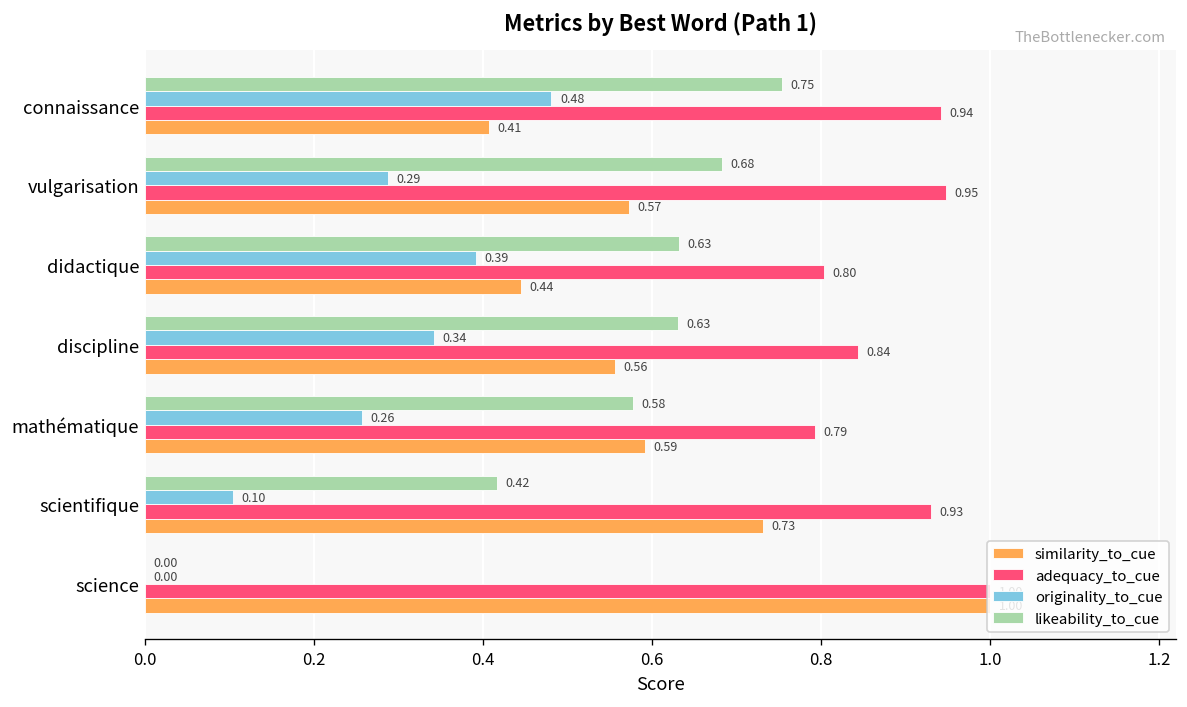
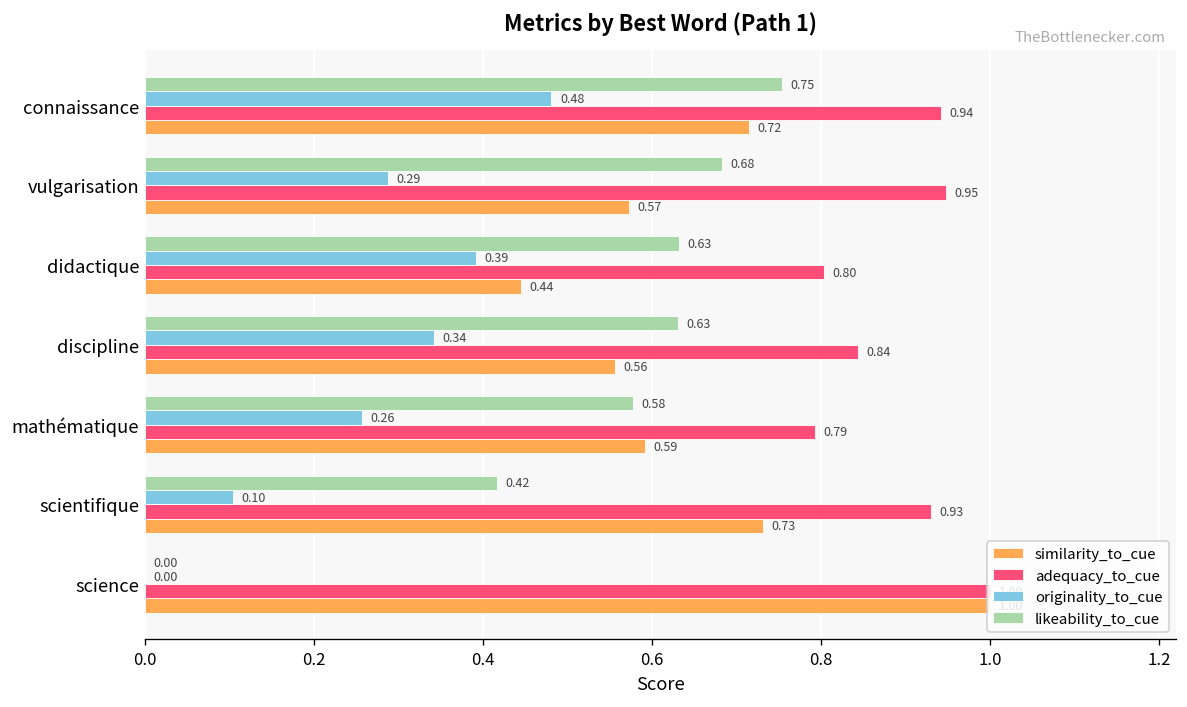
similarity_to_cue, connaissance: 0.41 -> 0.72
